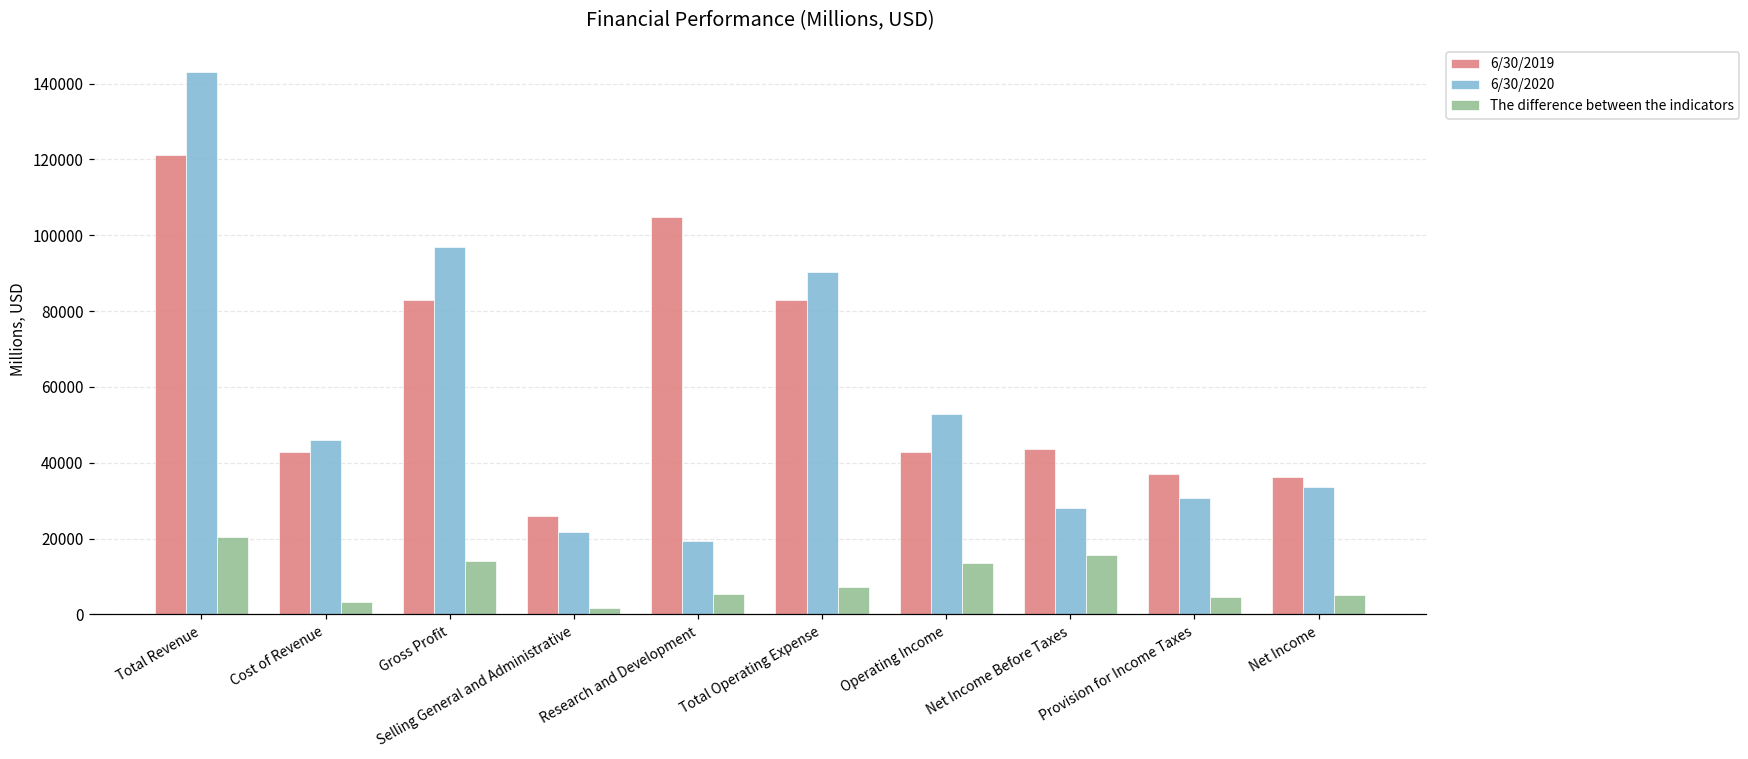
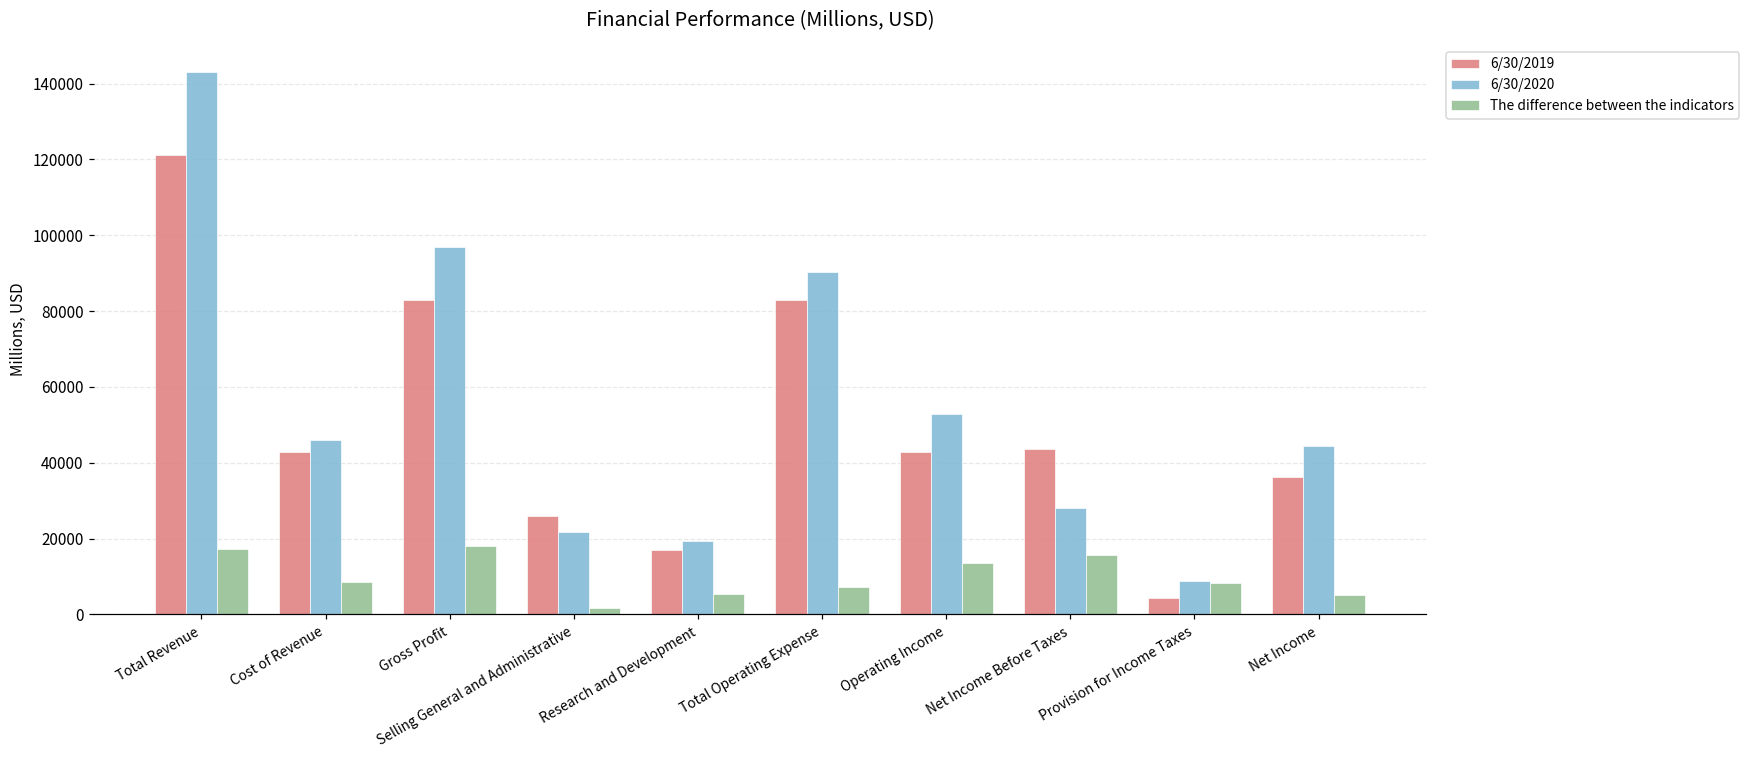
The difference between the indicators, Total Revenue: 21000 -> 17000
The difference between the indicators, Cost of Revenue: 3000 -> 8000
The difference between the indicators, Gross Profit: 14000 -> 18000
6/30/2019, Research and Development: 105000 -> 17000
6/30/2019, Provision for Income Taxes: 37000 -> 4000
6/30/2020, Provision for Income Taxes: 31000 -> 9000
The difference between the indicators, Provision for Income Taxes: 4000 -> 8000
6/30/2020, Net Income: 34000 -> 44000
